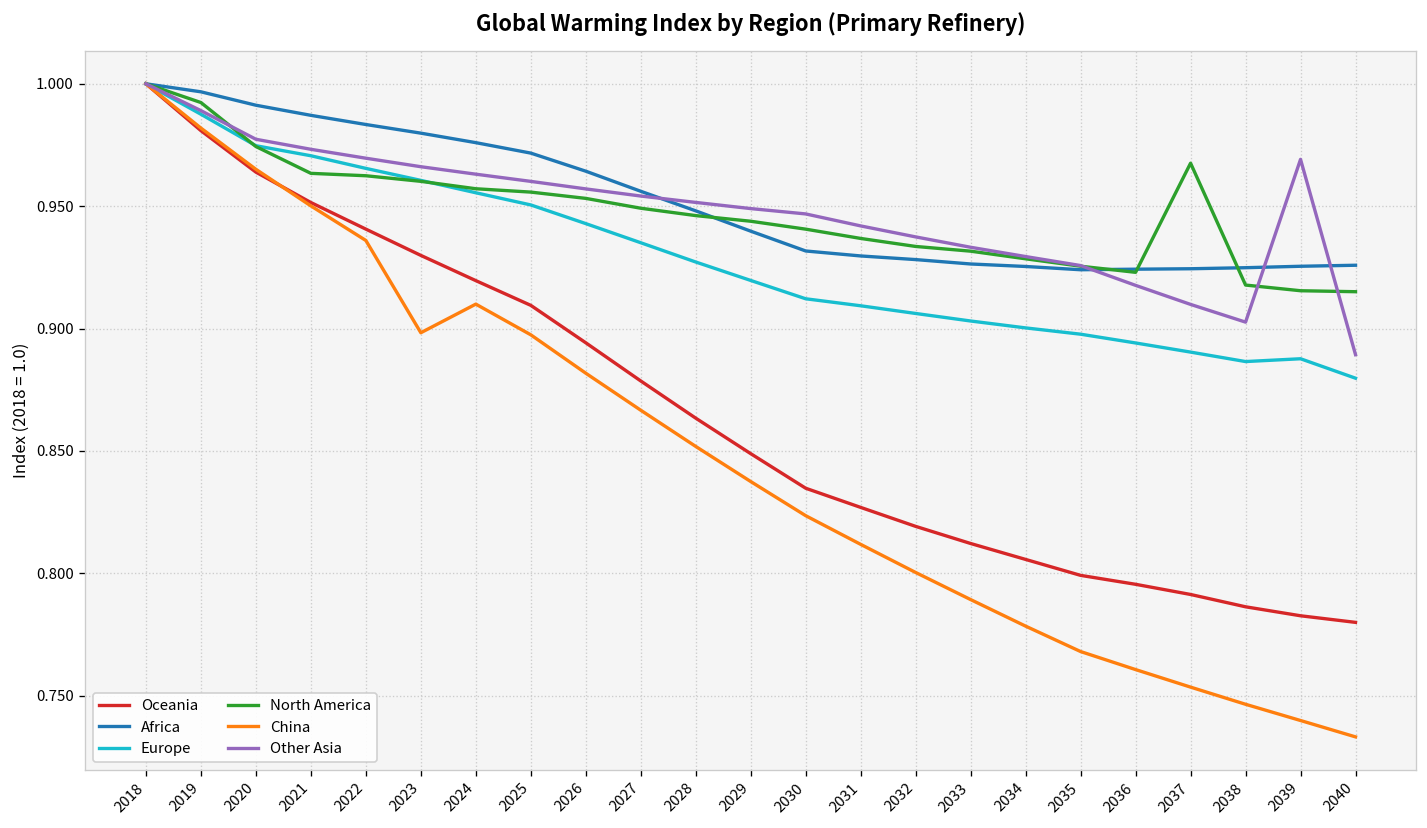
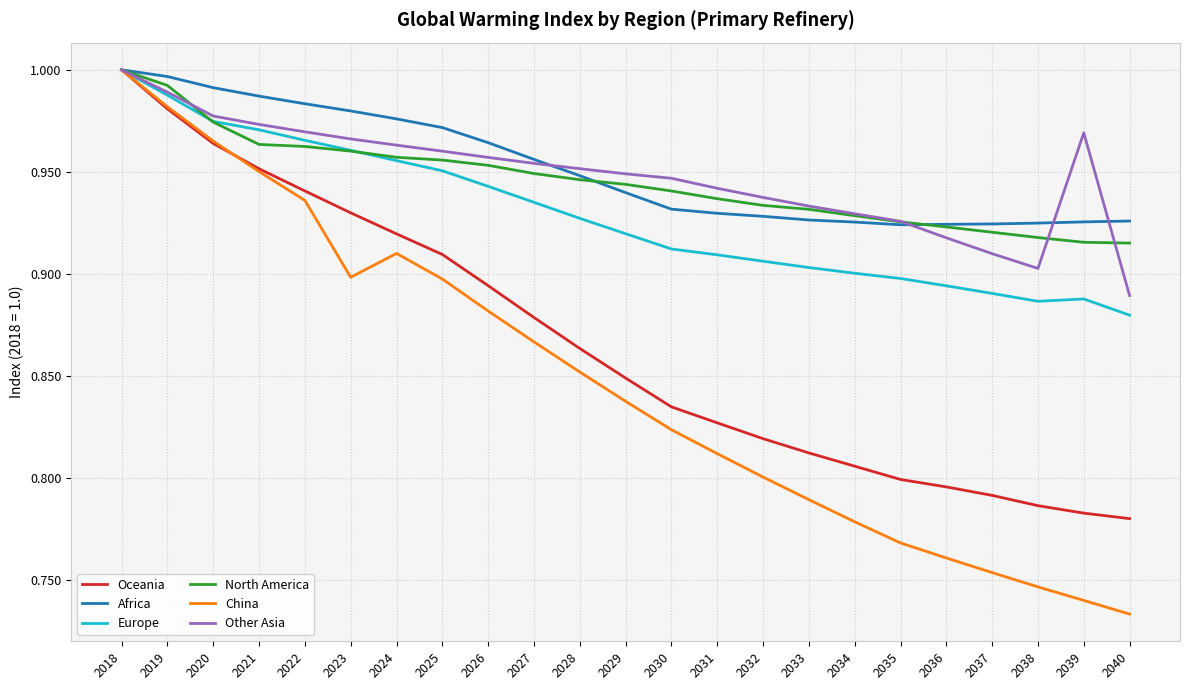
North America, 2037: 0.968 -> 0.920
